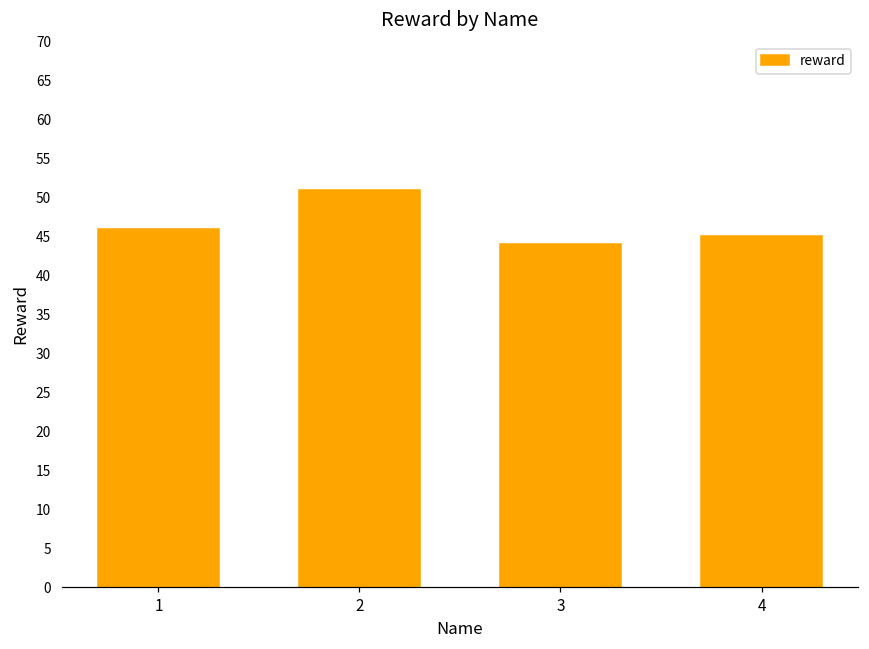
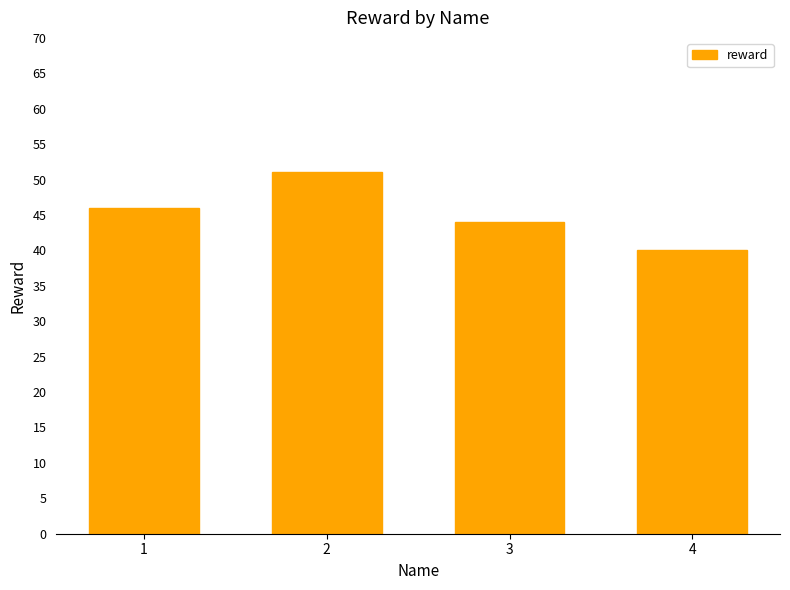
4: 45 -> 40
